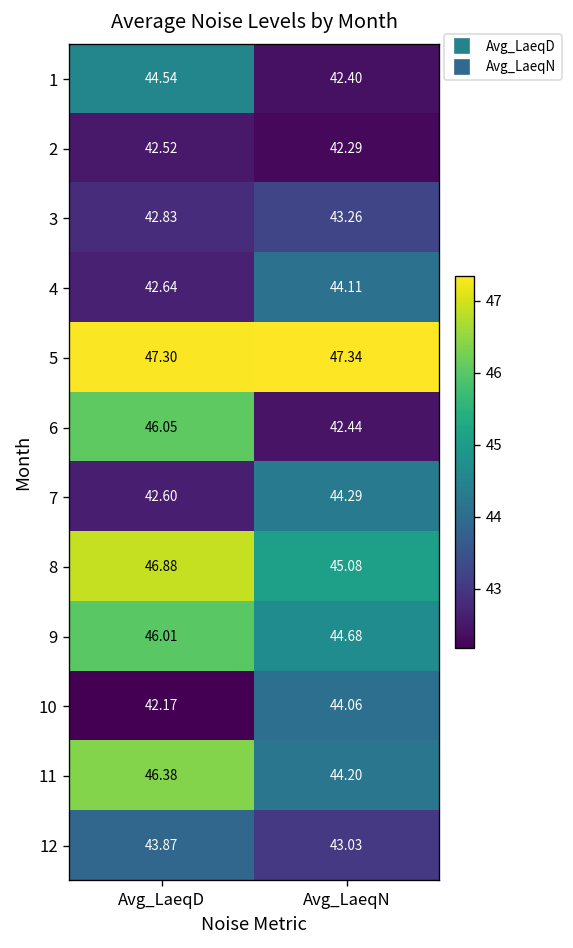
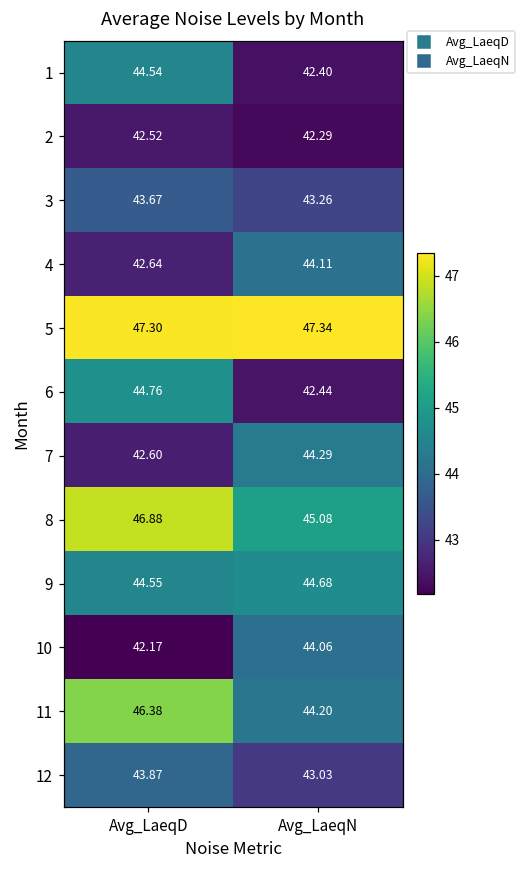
3, Avg_LaeqD: 42.83 -> 43.67
6, Avg_LaeqD: 46.05 -> 44.76
9, Avg_LaeqD: 46.01 -> 44.55
